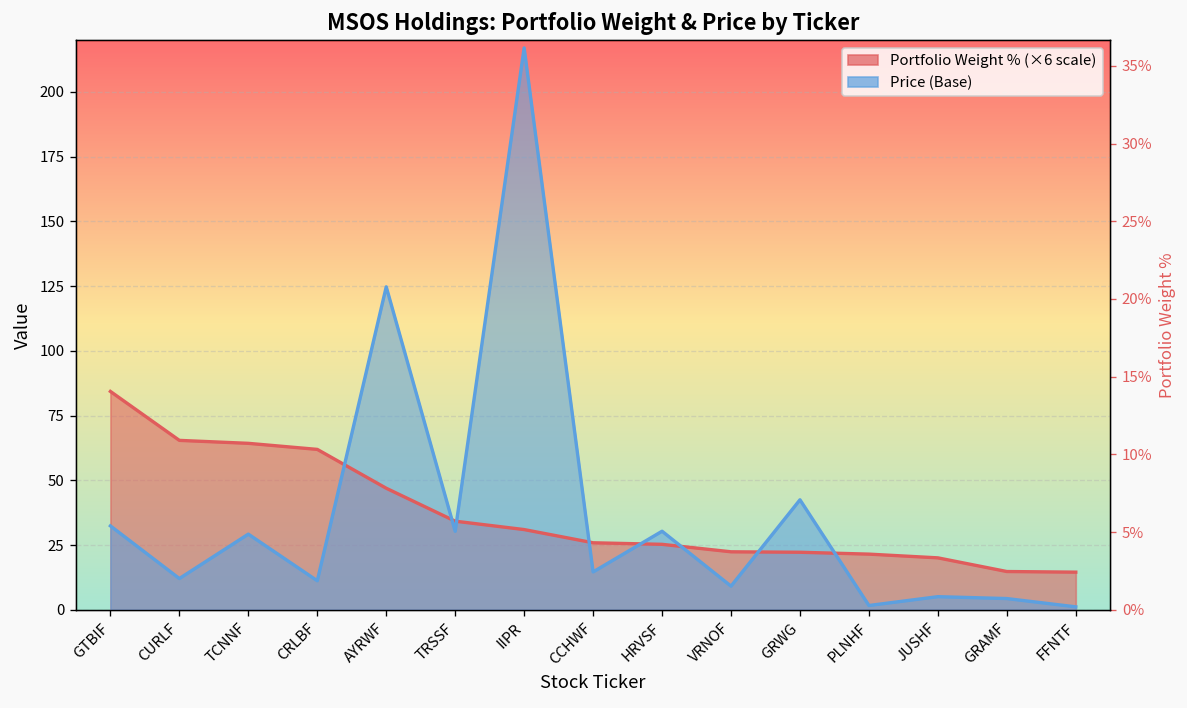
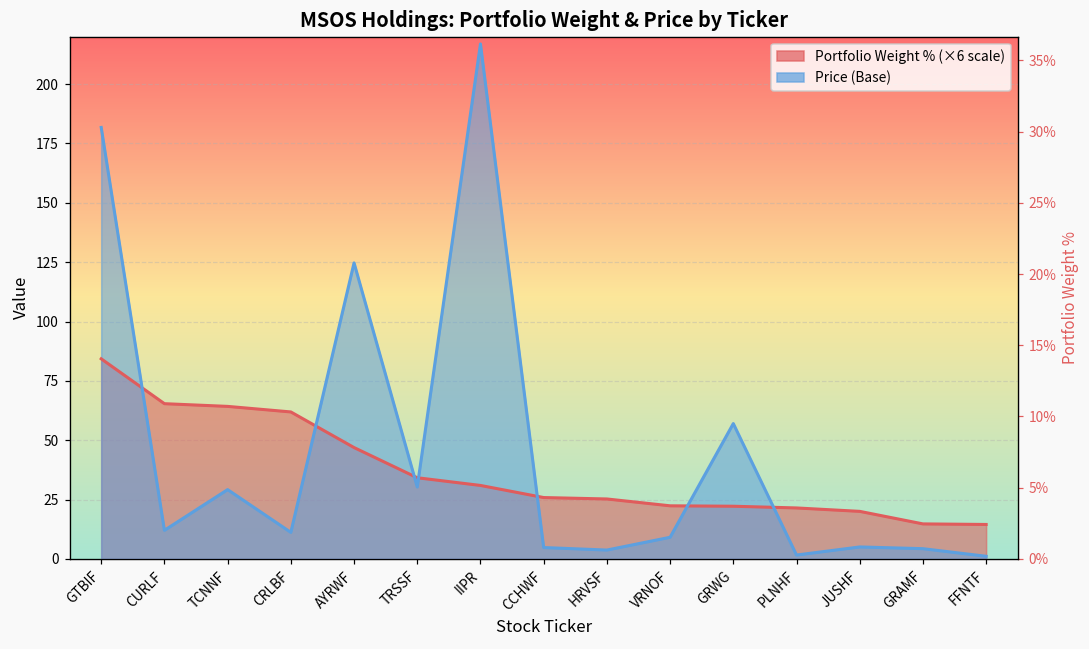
Price (Base), GTBIF: 32 -> 182
Price (Base), CCHWF: 15 -> 5
Price (Base), HRVSF: 30 -> 4
Price (Base), GRWG: 42 -> 57
